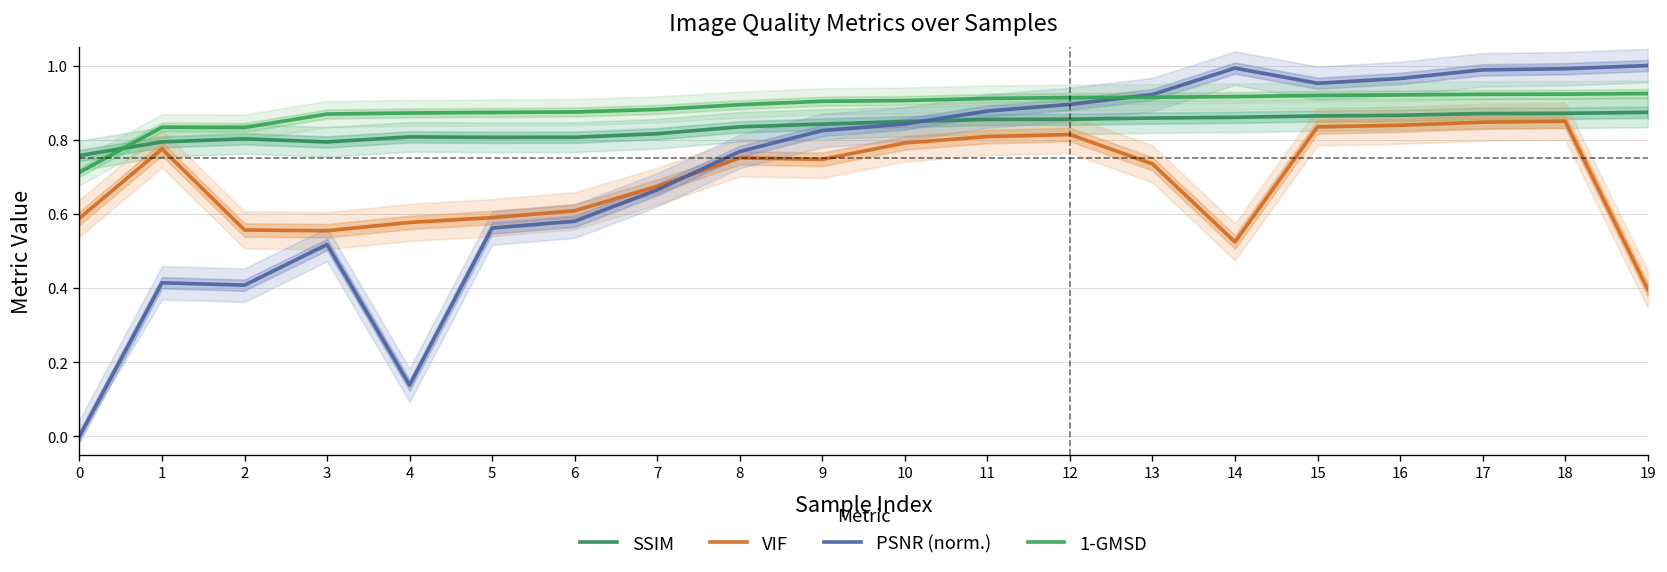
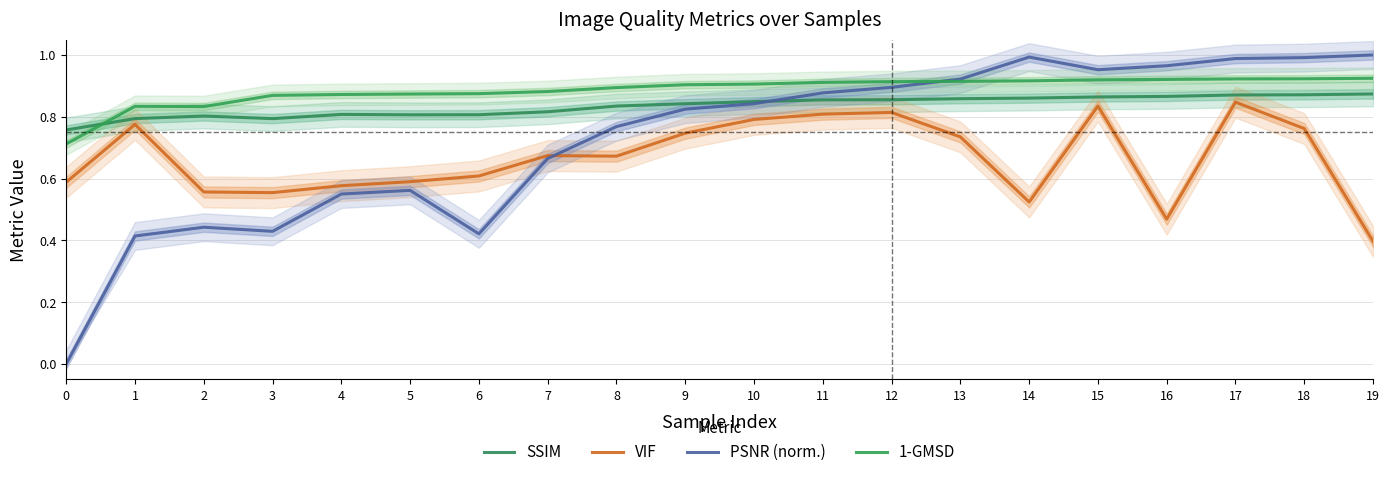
PSNR (norm.), 2: 0.41 -> 0.44
PSNR (norm.), 3: 0.52 -> 0.43
PSNR (norm.), 4: 0.14 -> 0.55
PSNR (norm.), 6: 0.58 -> 0.42
VIF, 8: 0.75 -> 0.67
VIF, 16: 0.84 -> 0.47
VIF, 18: 0.85 -> 0.76
